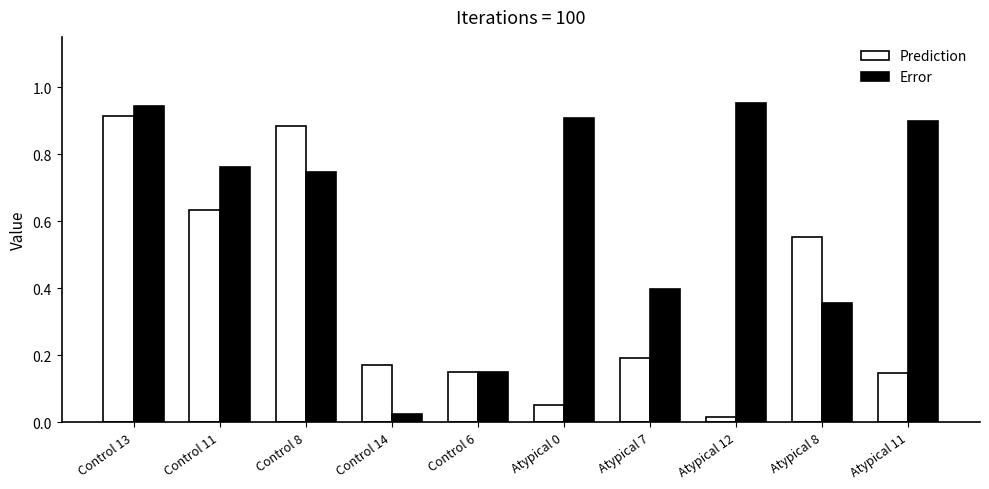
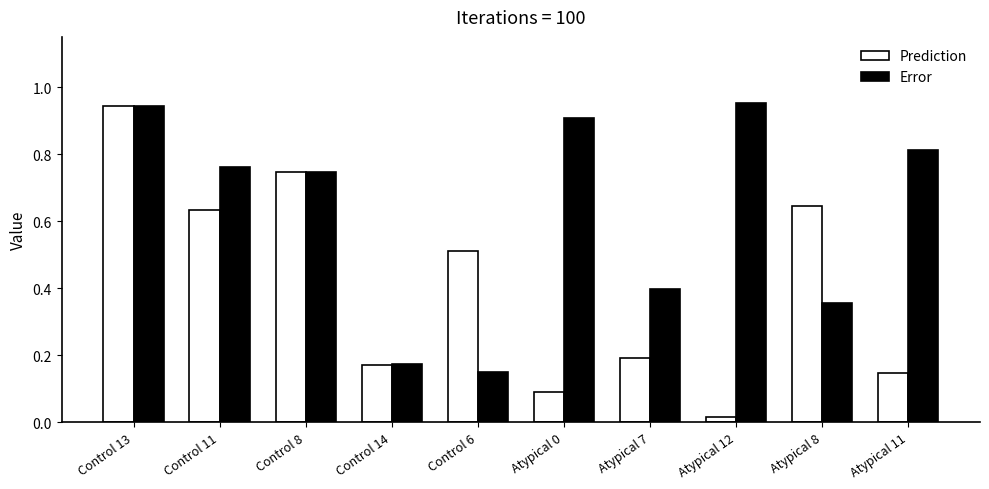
Prediction, Control 13: 0.91 -> 0.94
Prediction, Control 8: 0.88 -> 0.75
Error, Control 14: 0.02 -> 0.17
Prediction, Control 6: 0.15 -> 0.51
Prediction, Atypical 0: 0.05 -> 0.09
Prediction, Atypical 8: 0.55 -> 0.64
Error, Atypical 11: 0.90 -> 0.81
